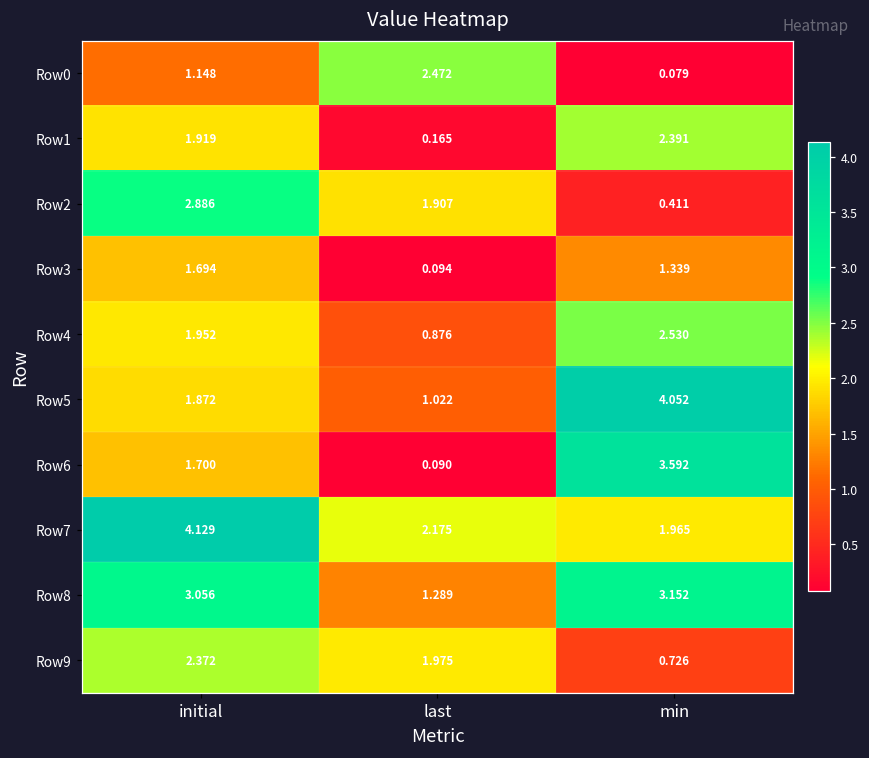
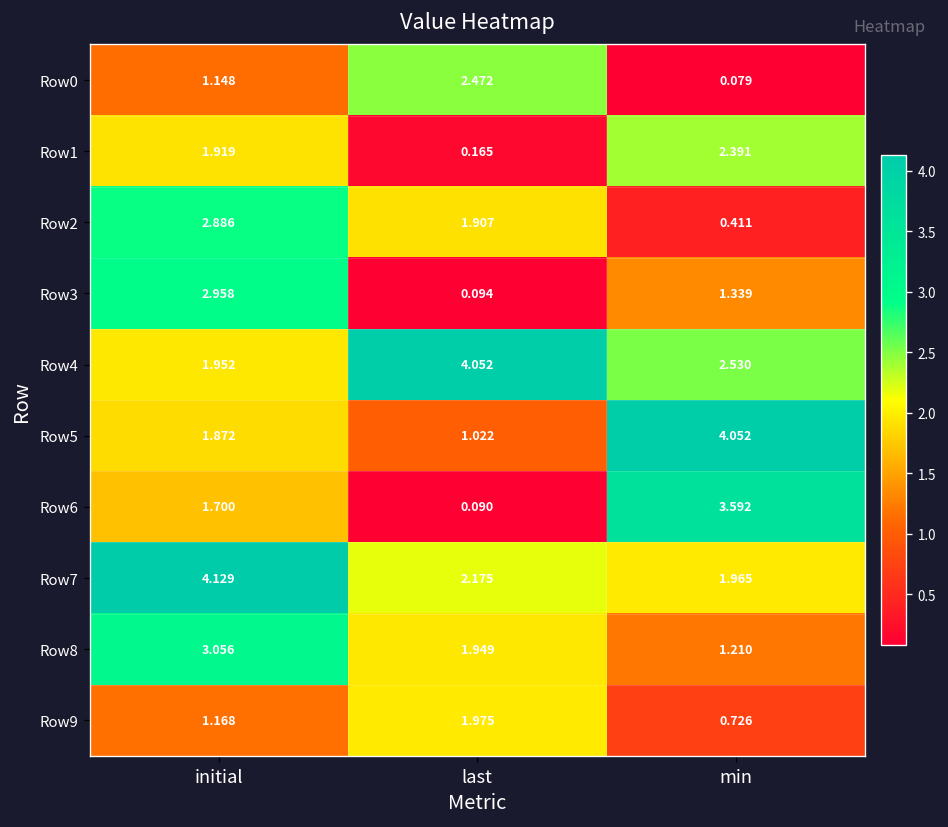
Row3, initial: 1.694 -> 2.958
Row4, last: 0.876 -> 4.052
Row8, last: 1.289 -> 1.949
Row8, min: 3.152 -> 1.210
Row9, initial: 2.372 -> 1.168
